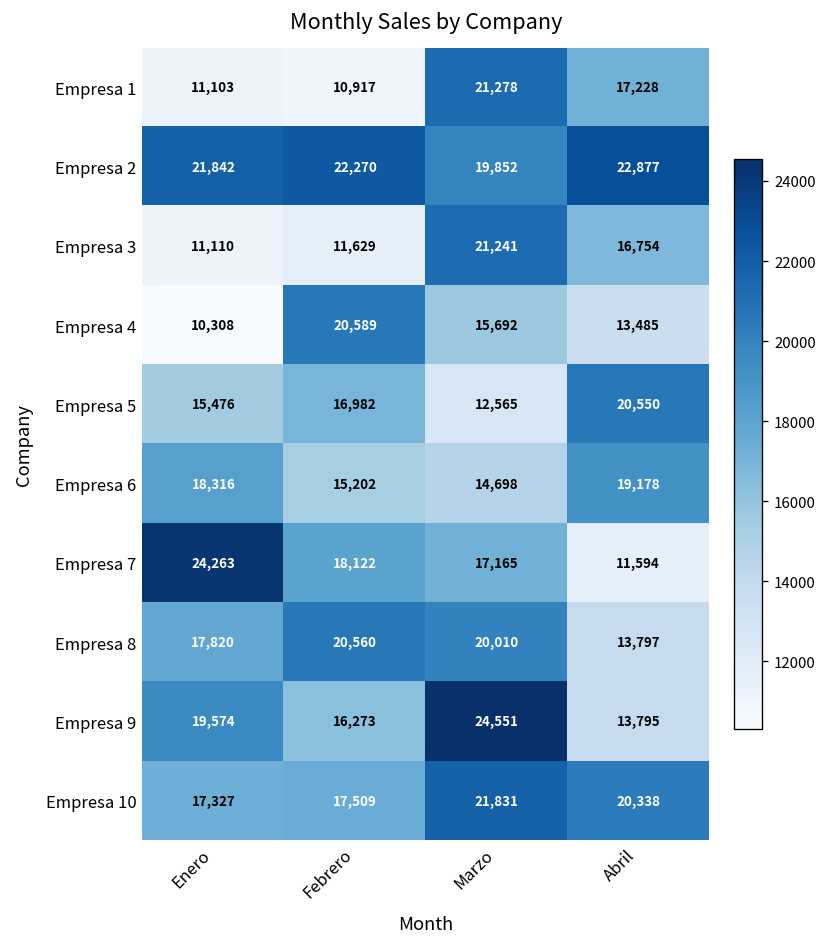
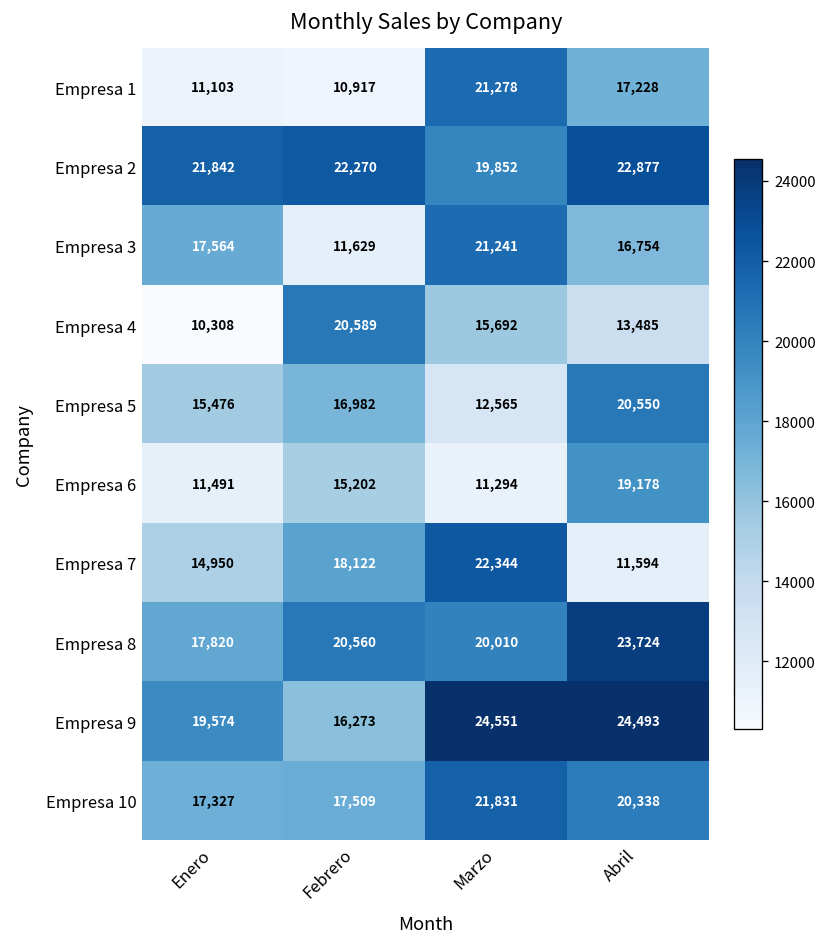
Empresa 3, Enero: 11,110 -> 17,564
Empresa 6, Enero: 18,316 -> 11,491
Empresa 6, Marzo: 14,698 -> 11,294
Empresa 7, Enero: 24,263 -> 14,950
Empresa 7, Marzo: 17,165 -> 22,344
Empresa 8, Abril: 13,797 -> 23,724
Empresa 9, Abril: 13,795 -> 24,493
